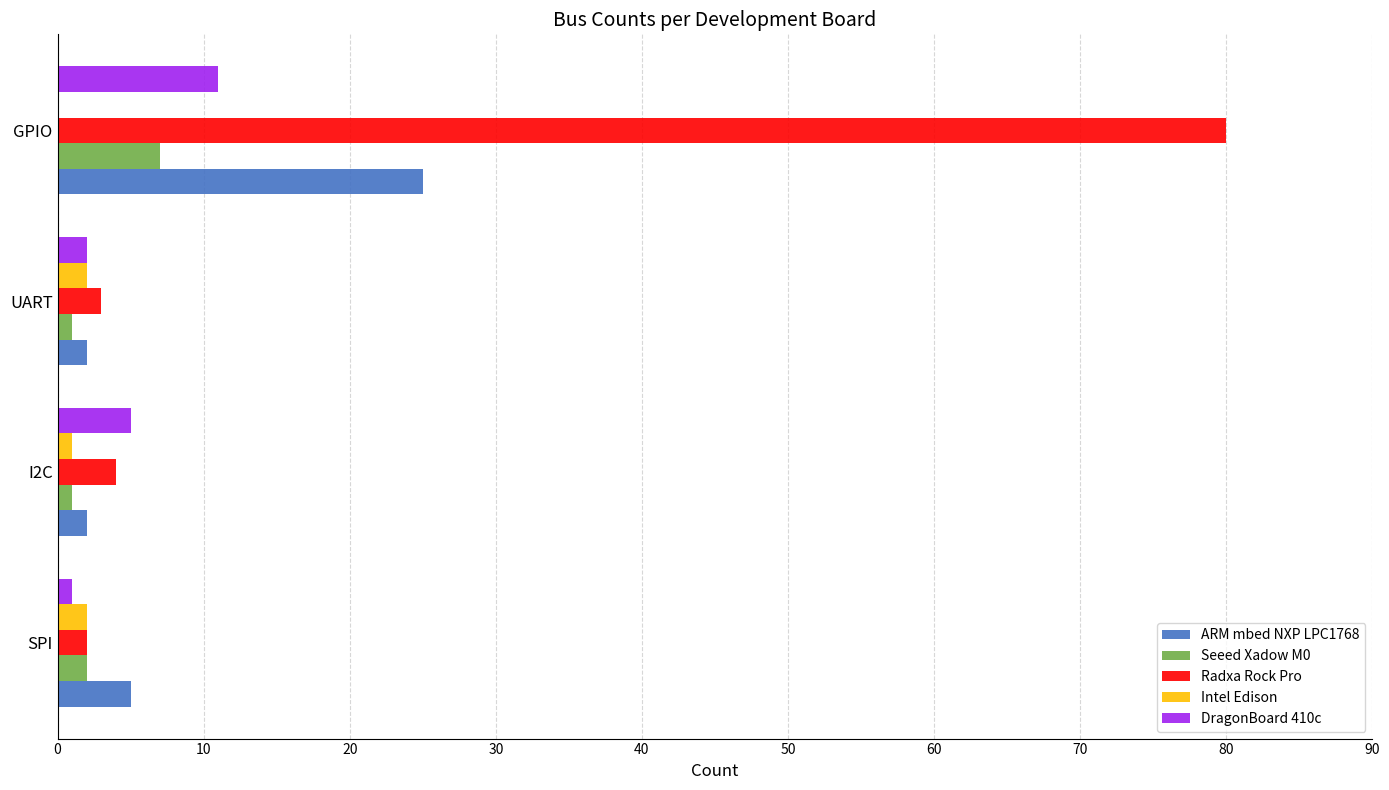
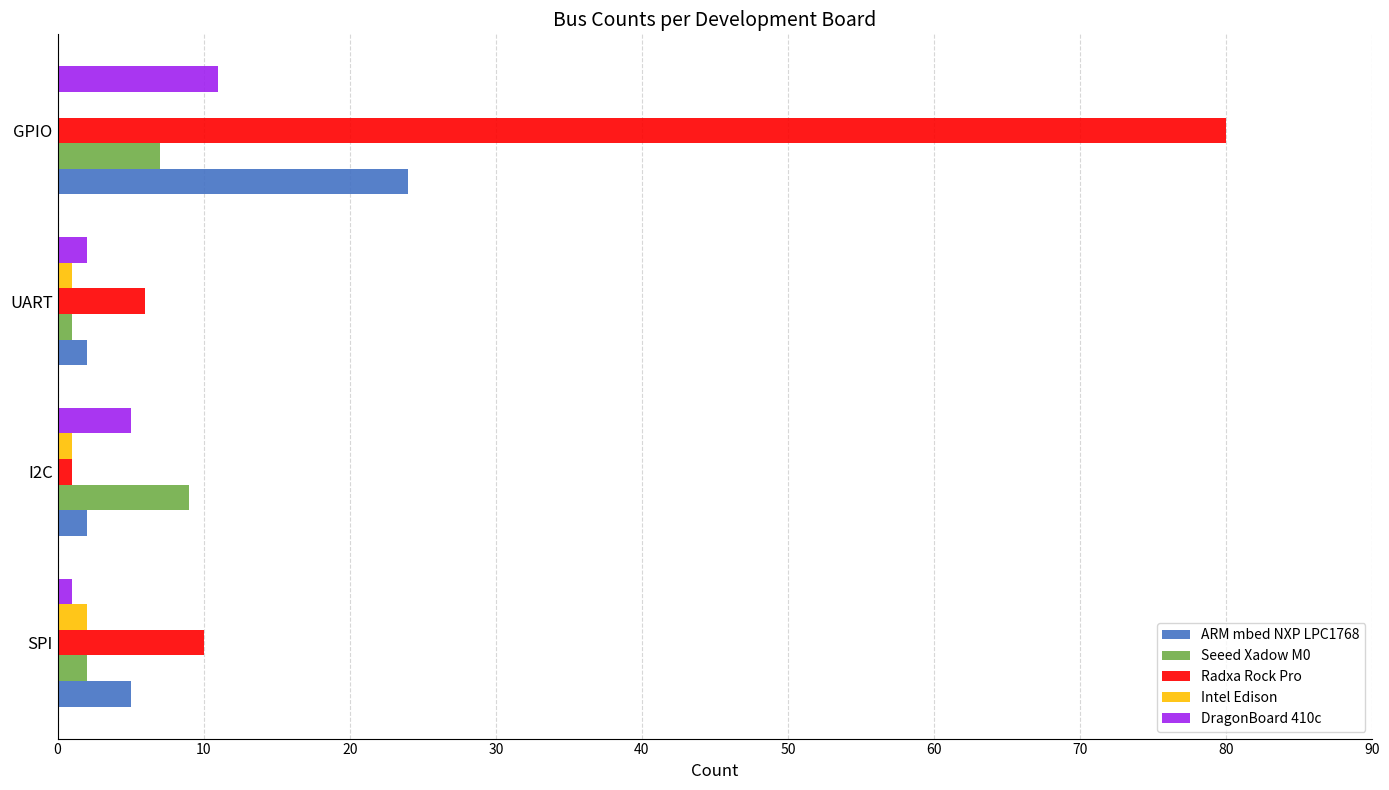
ARM mbed NXP LPC1768, GPIO: 25 -> 24
Intel Edison, UART: 2 -> 1
Radxa Rock Pro, UART: 3 -> 6
Radxa Rock Pro, I2C: 4 -> 1
Seeed Xadow M0, I2C: 1 -> 9
Radxa Rock Pro, SPI: 2 -> 10
